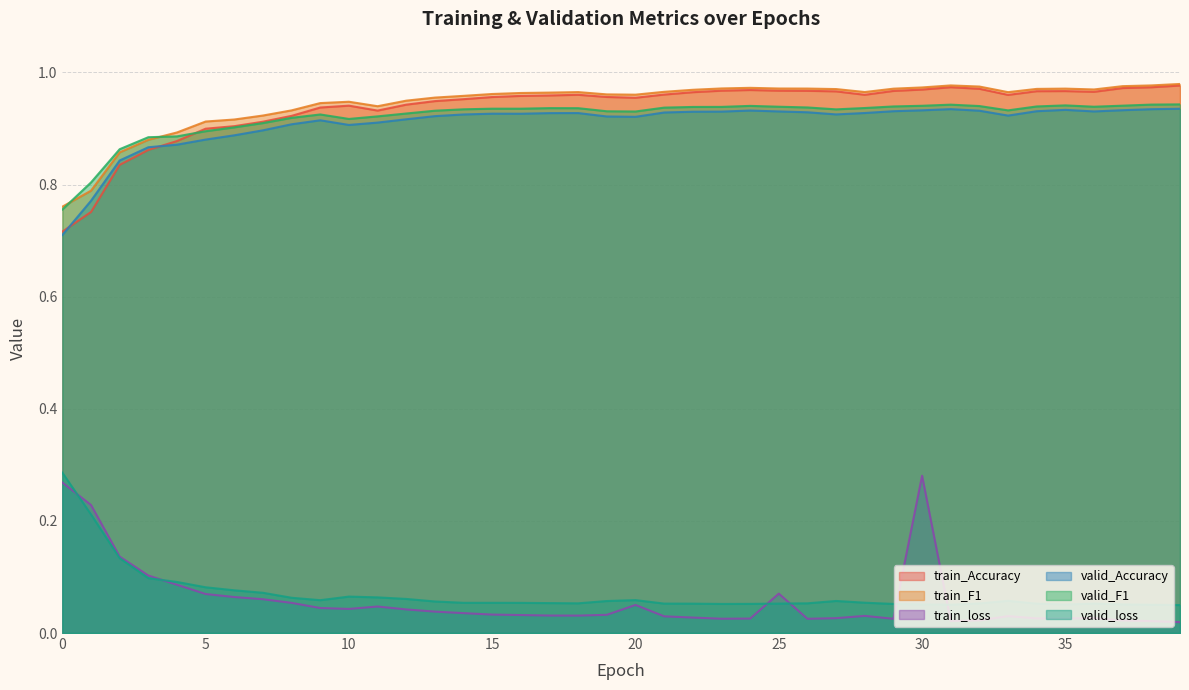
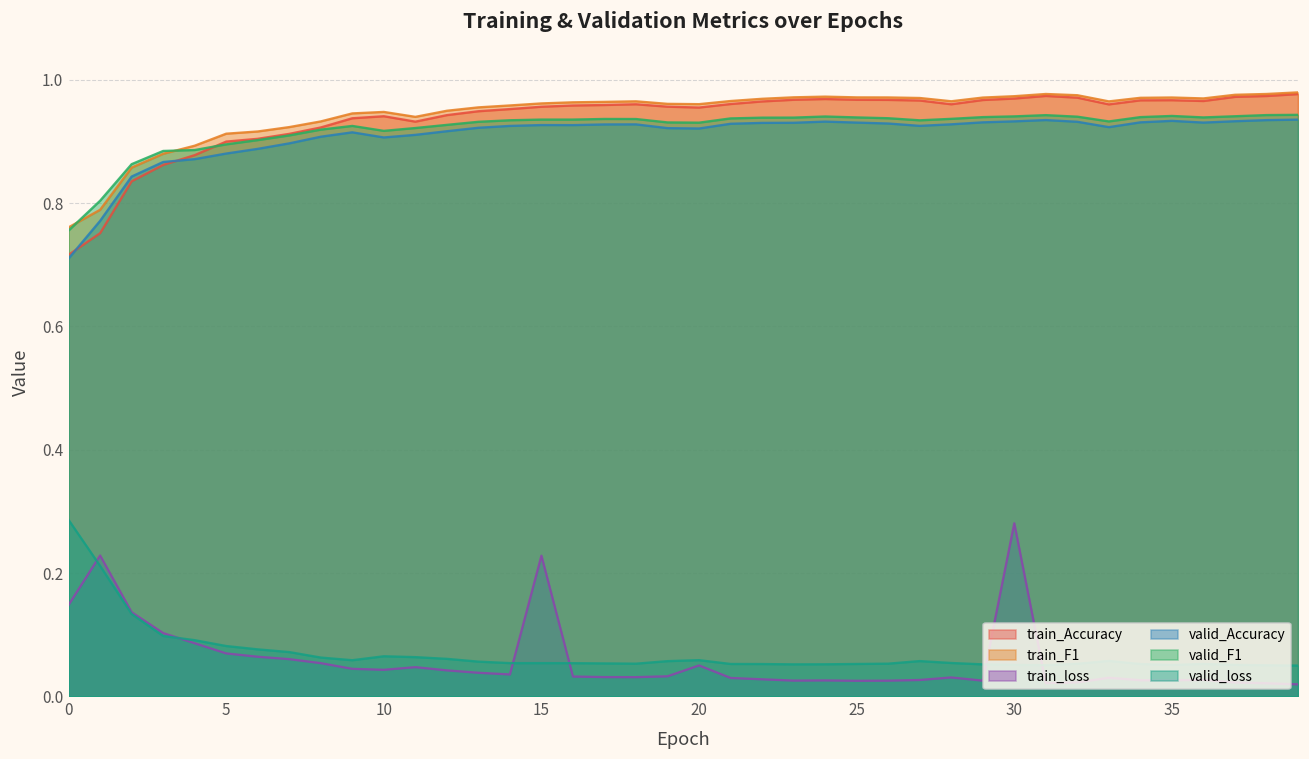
train_loss, 0: 0.27 -> 0.15
train_loss, 15: 0.03 -> 0.23
train_loss, 25: 0.07 -> 0.03
